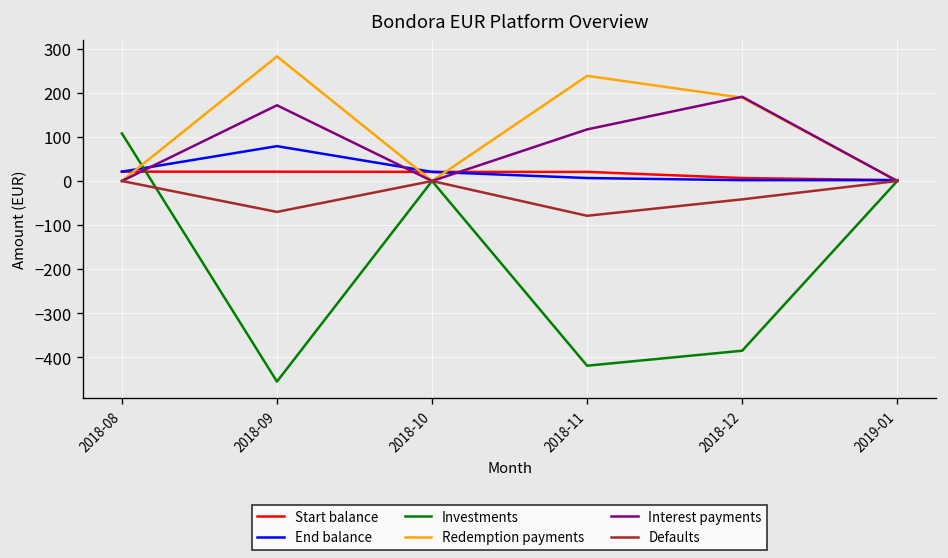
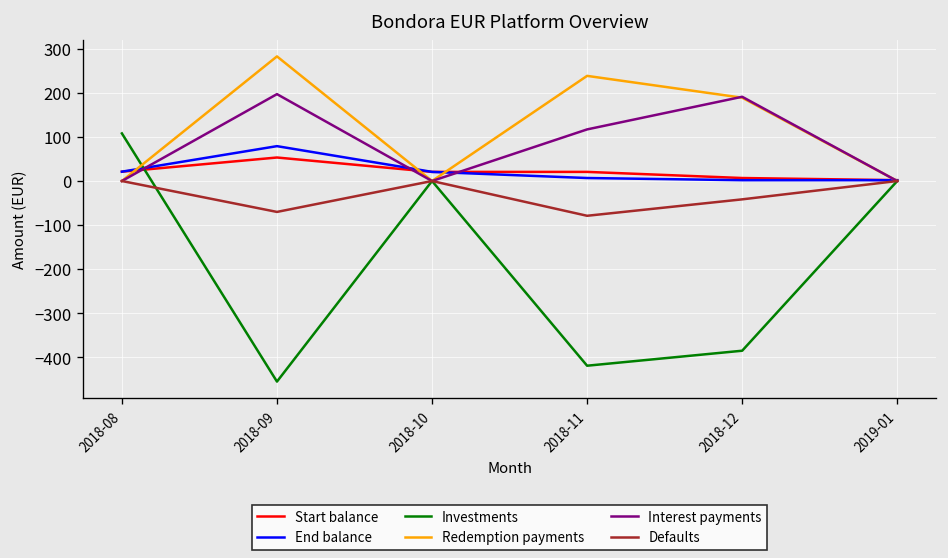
Start balance, 2018-09: 20 -> 50
Interest payments, 2018-09: 170 -> 200
